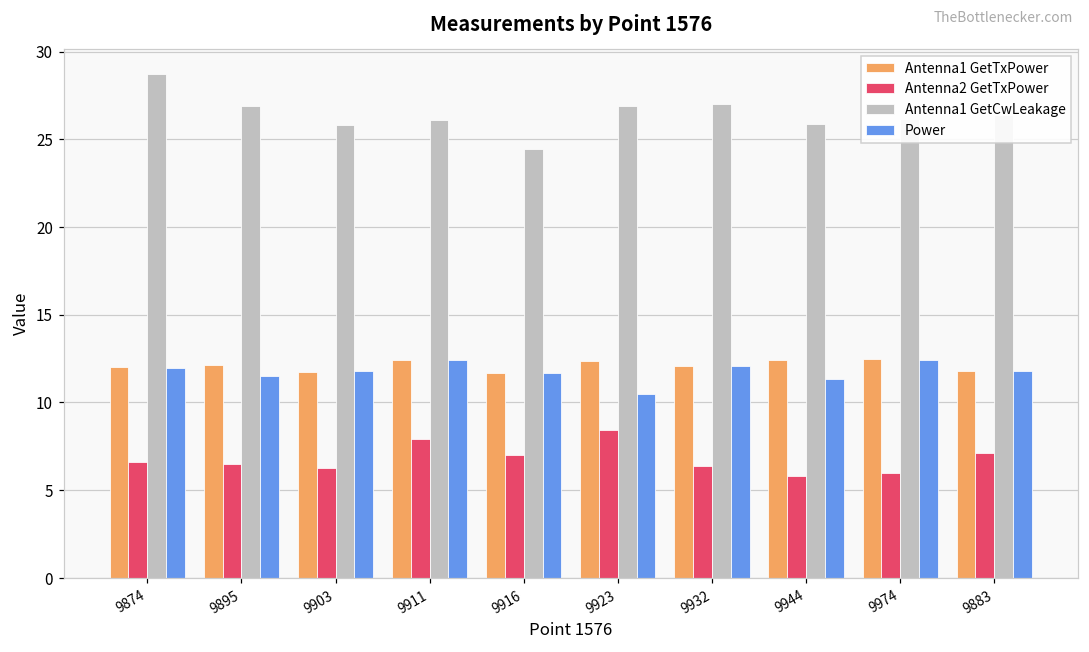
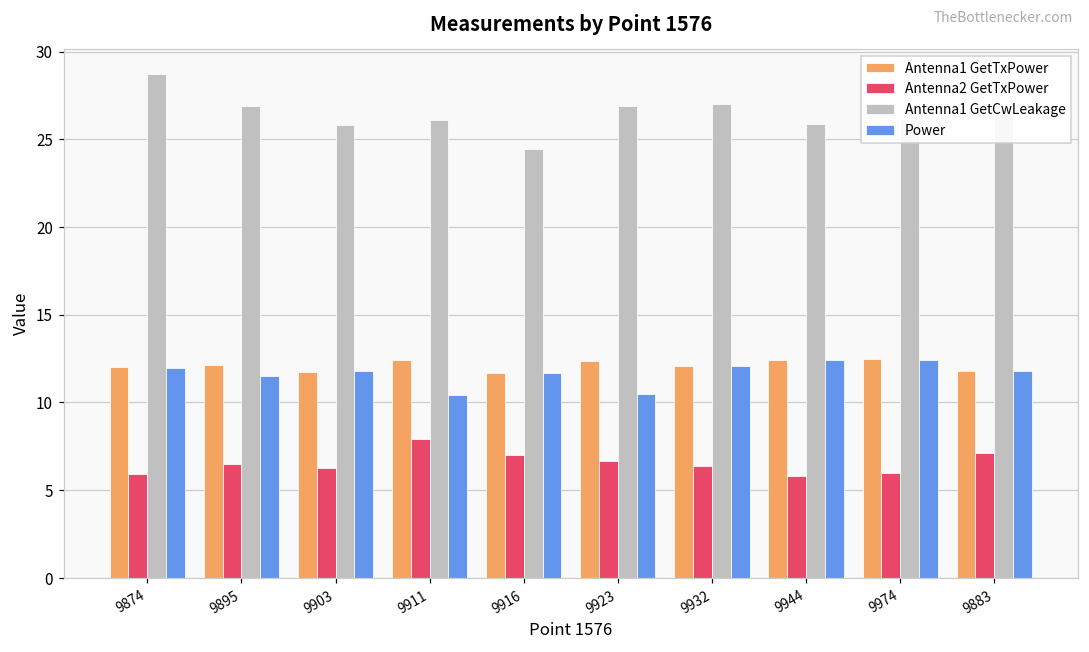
Antenna2 GetTxPower, 9874: 6.6 -> 5.9
Power, 9911: 12.4 -> 10.4
Antenna2 GetTxPower, 9923: 8.4 -> 6.7
Power, 9944: 11.3 -> 12.4
